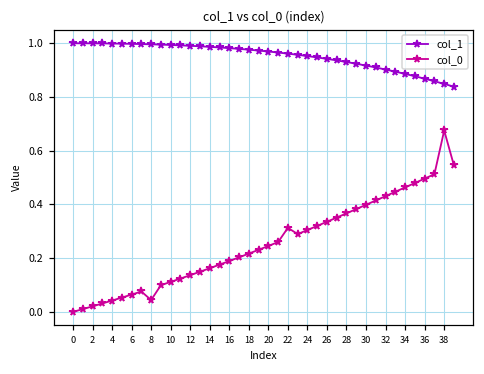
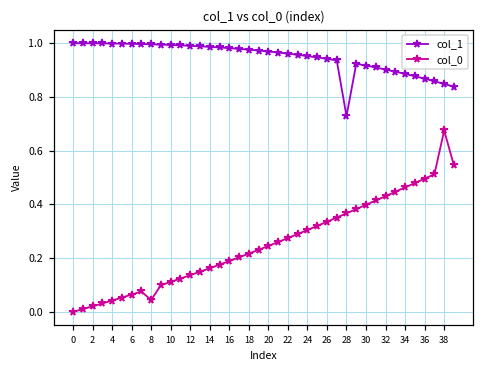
col_0, 22: 0.31 -> 0.27
col_1, 28: 0.93 -> 0.73
